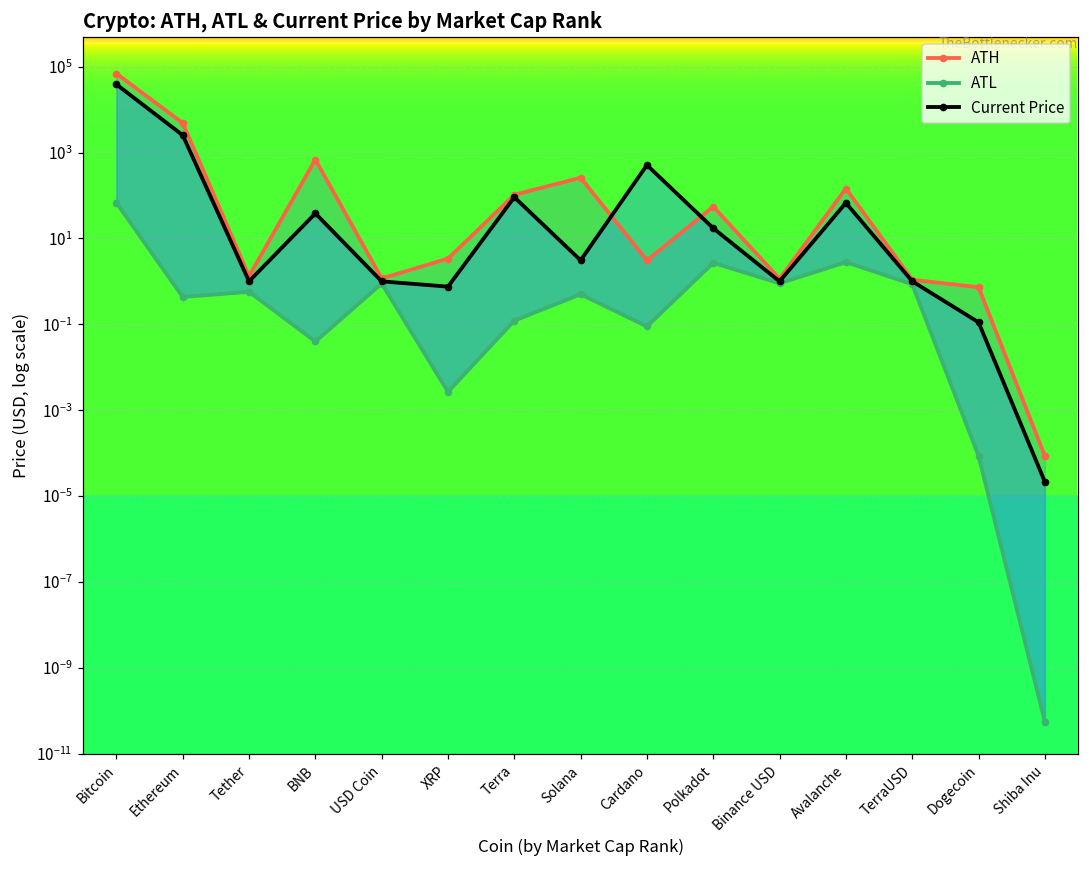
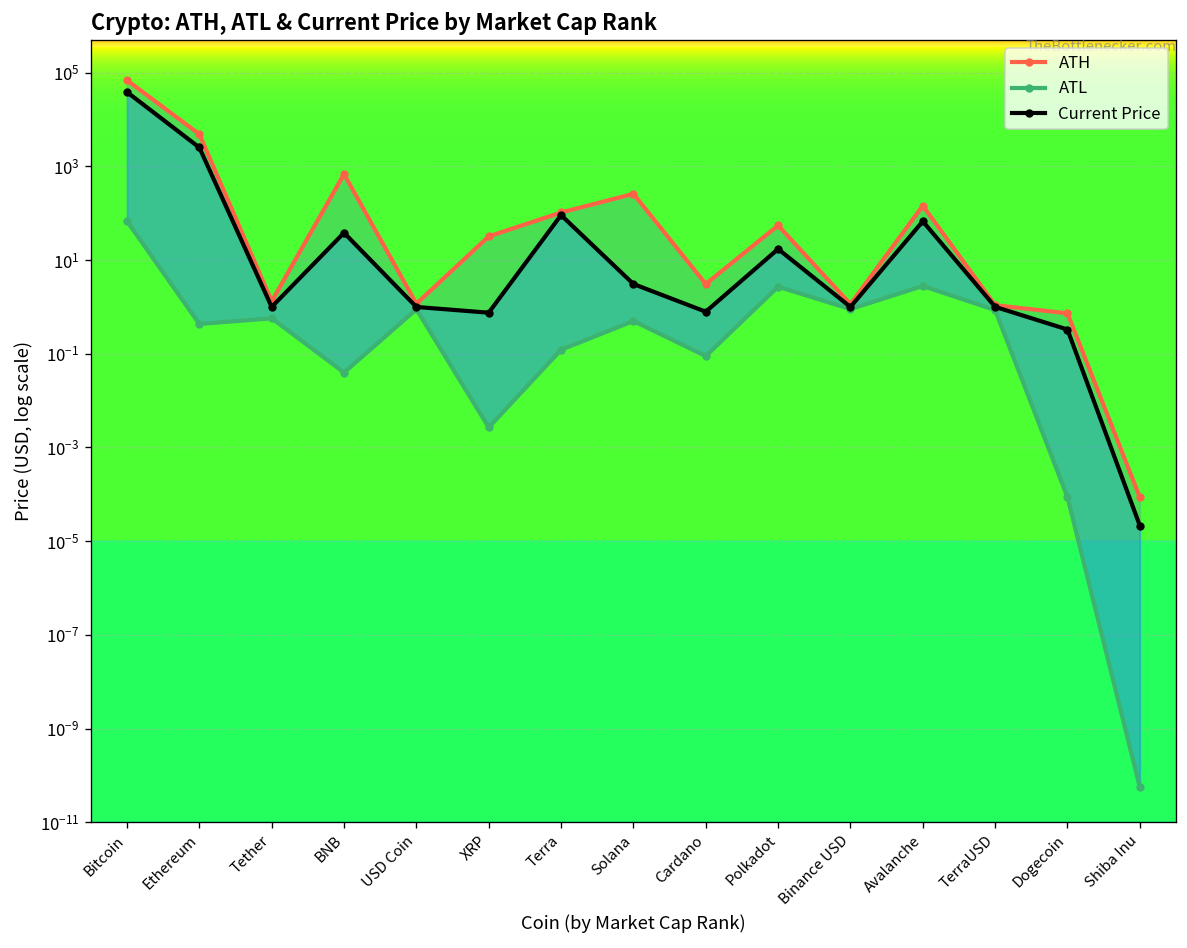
ATH, XRP: 3 -> 30
Current Price, Cardano: 500 -> 0.8
Current Price, Dogecoin: 0.11 -> 0.3
